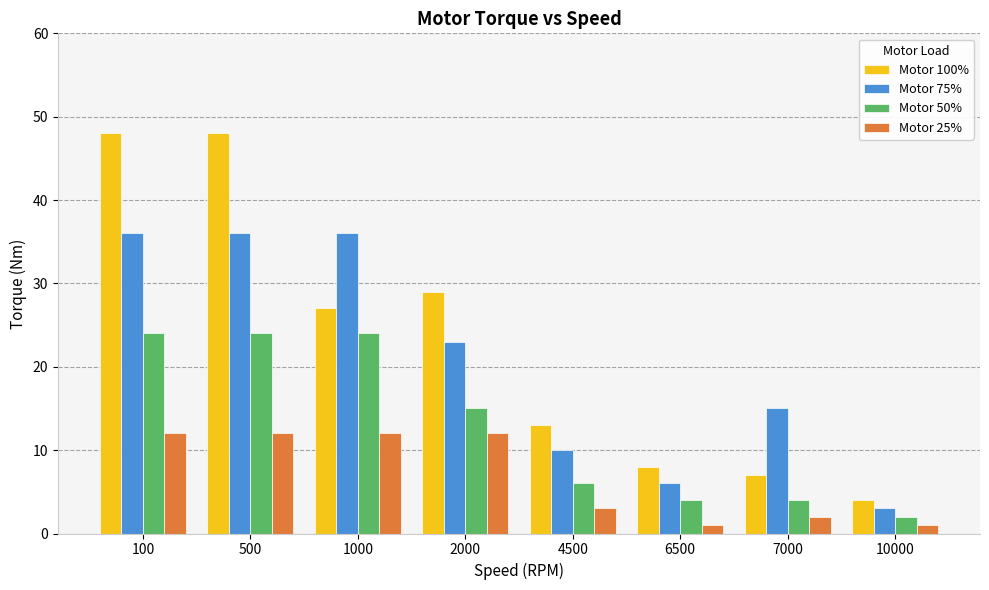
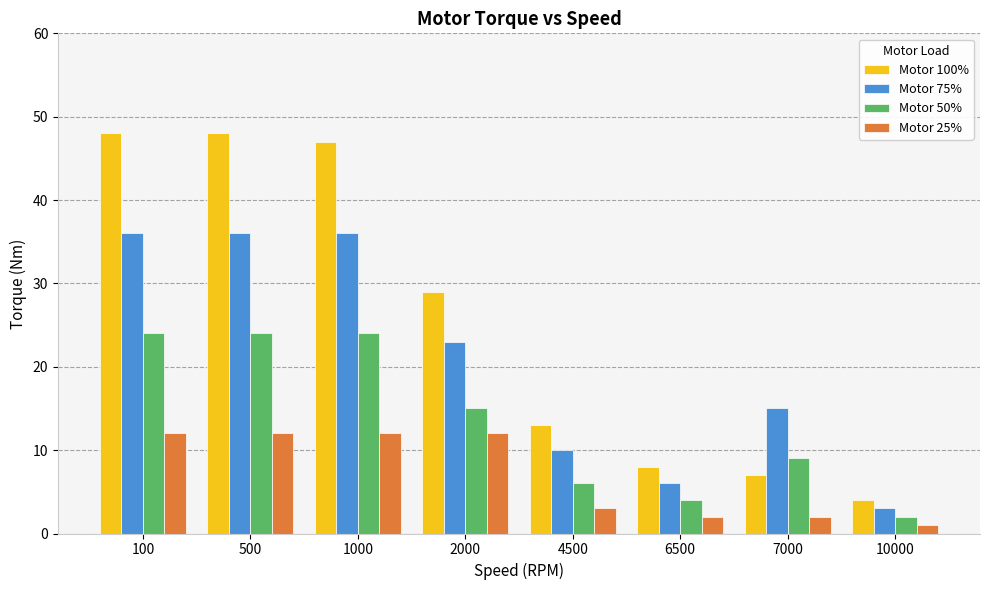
Motor 100%, 1000: 27 -> 47
Motor 25%, 6500: 1 -> 2
Motor 50%, 7000: 4 -> 9
